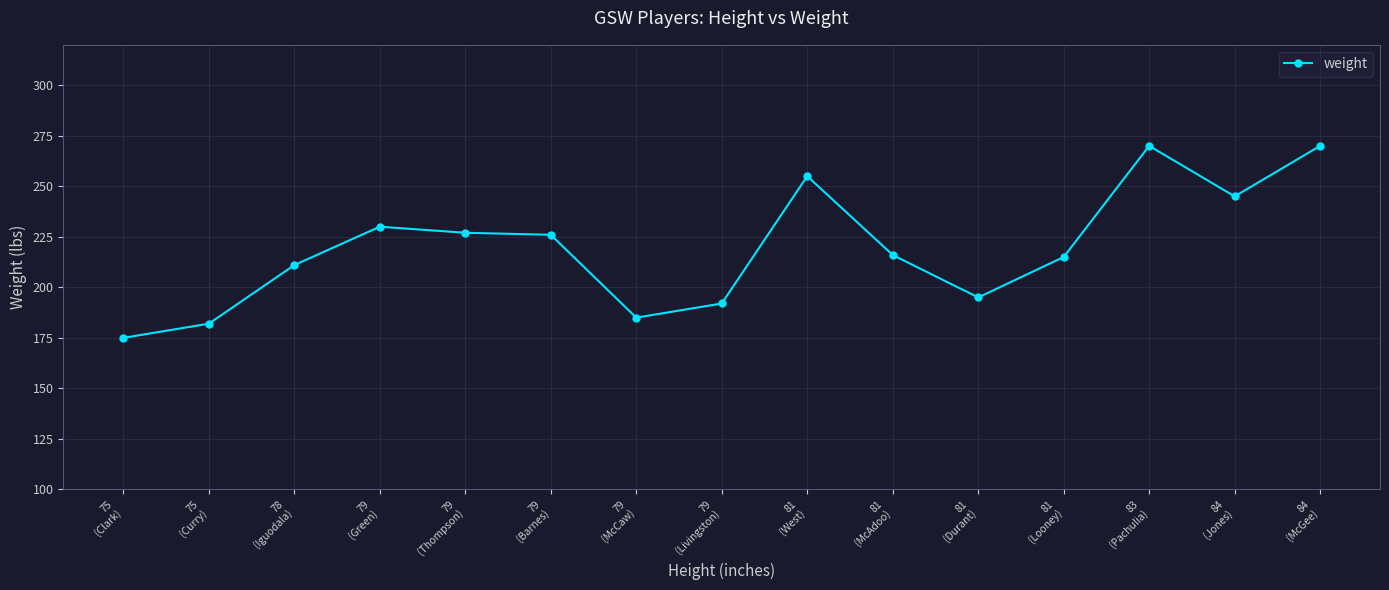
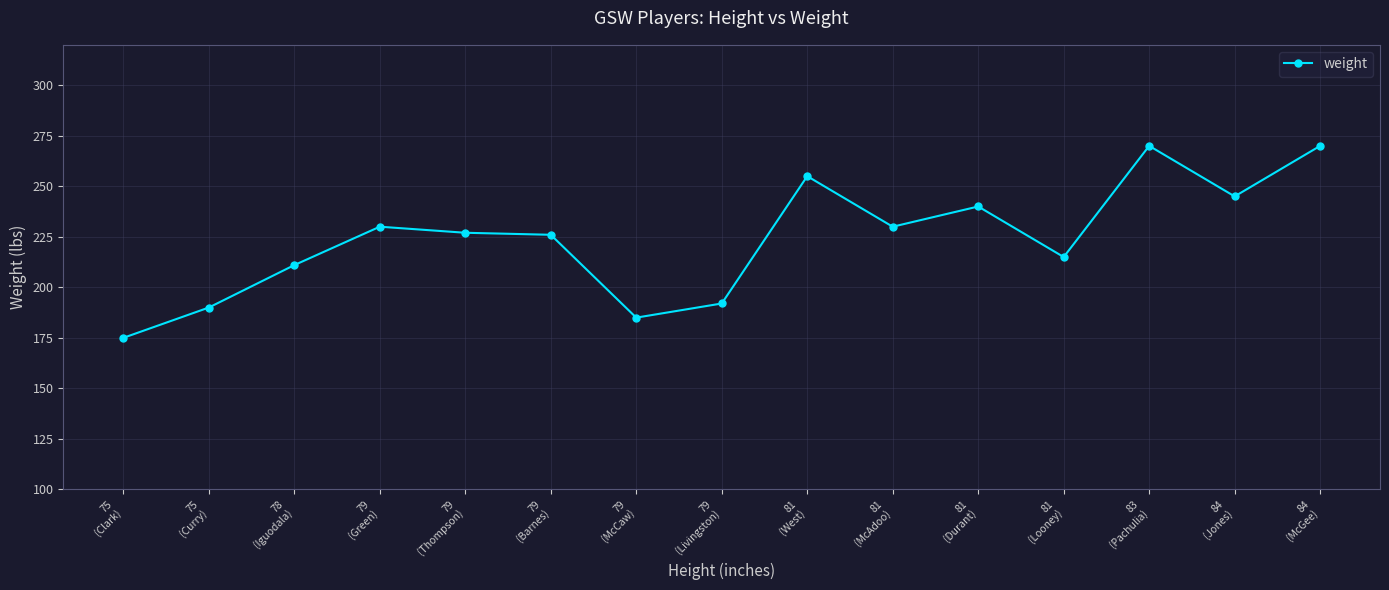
75 (Curry): 182 -> 190
81 (McAdoo): 216 -> 230
81 (Durant): 195 -> 240
